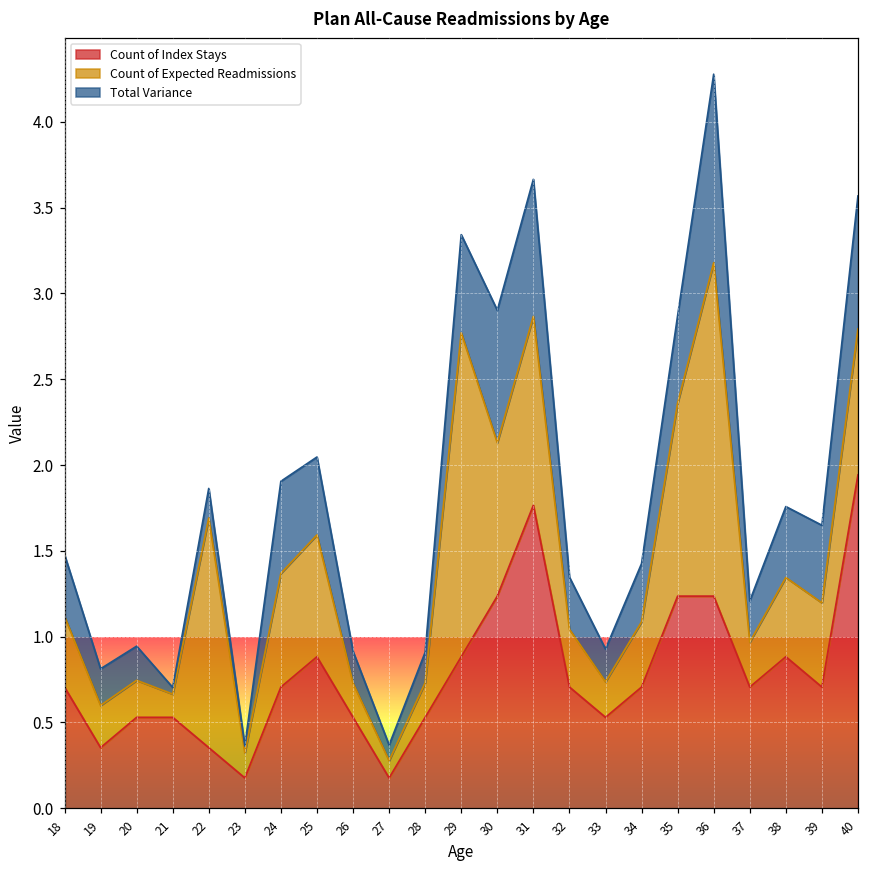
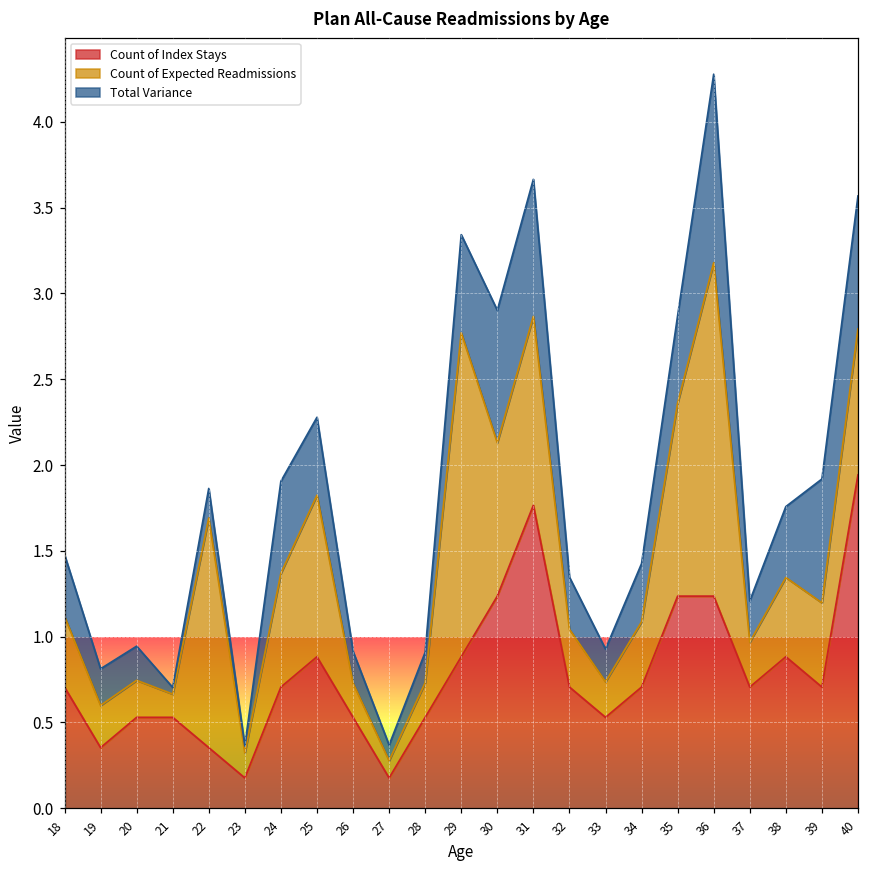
Count of Expected Readmissions, 25: 0.71 -> 0.94
Total Variance, 39: 0.45 -> 0.72
